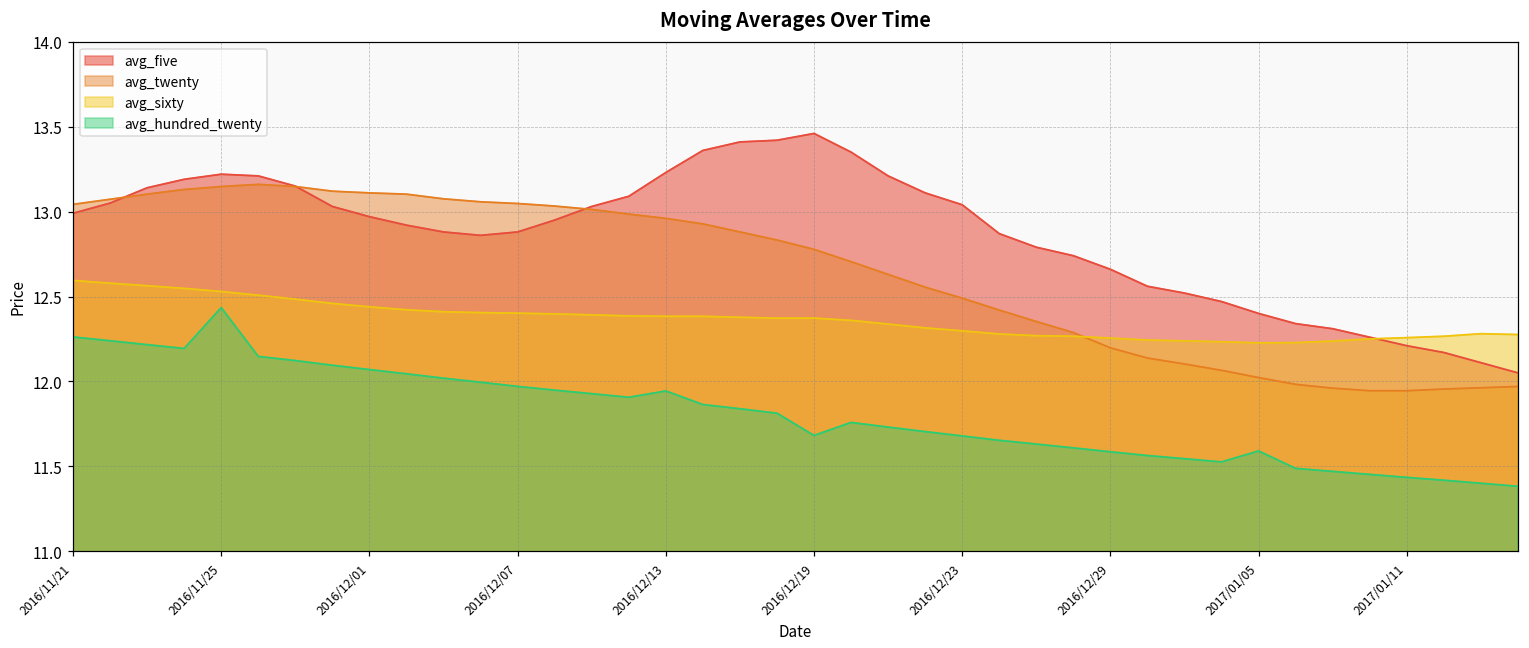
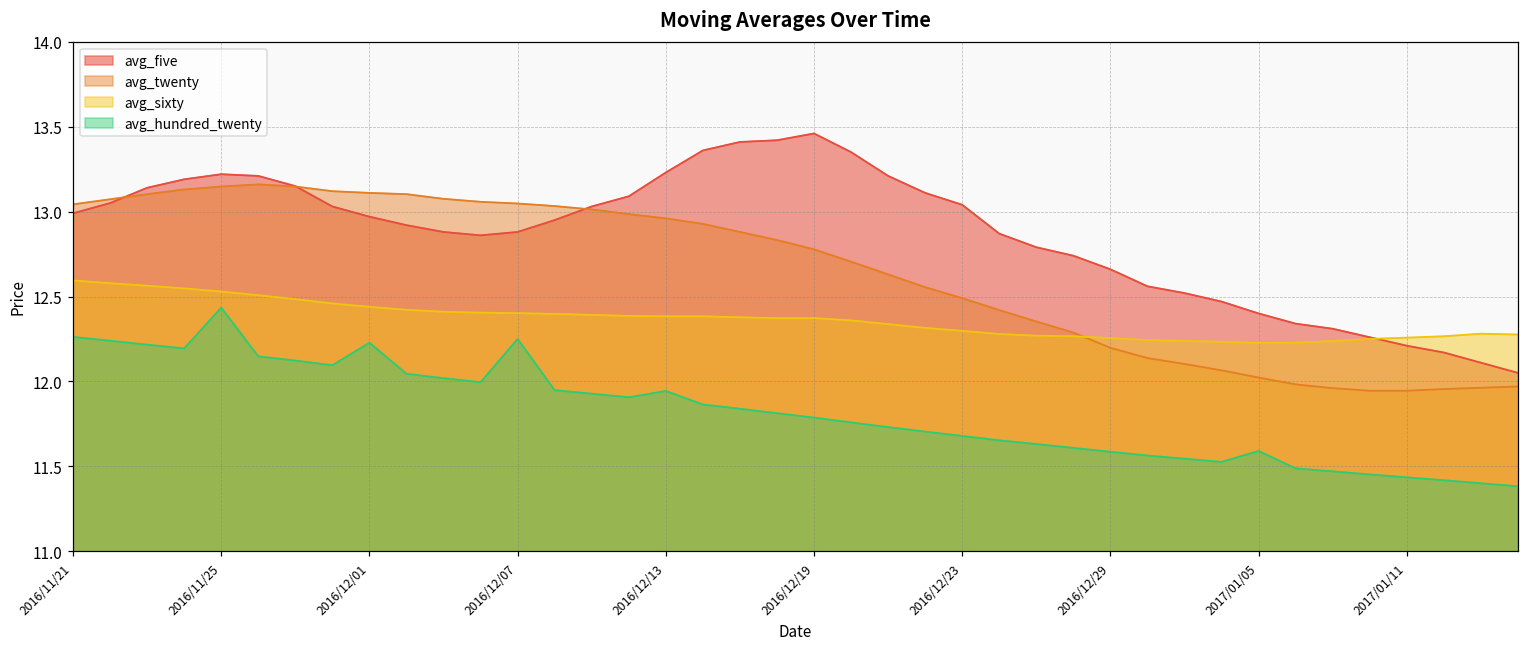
avg_hundred_twenty, 2016/12/01: 12.07 -> 12.23
avg_hundred_twenty, 2016/12/07: 11.97 -> 12.25
avg_hundred_twenty, 2016/12/19: 11.68 -> 11.79
